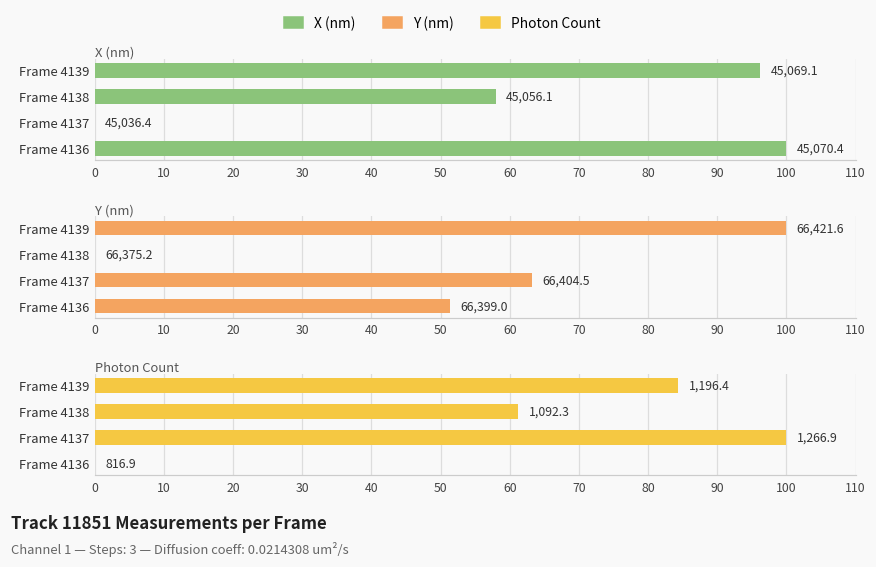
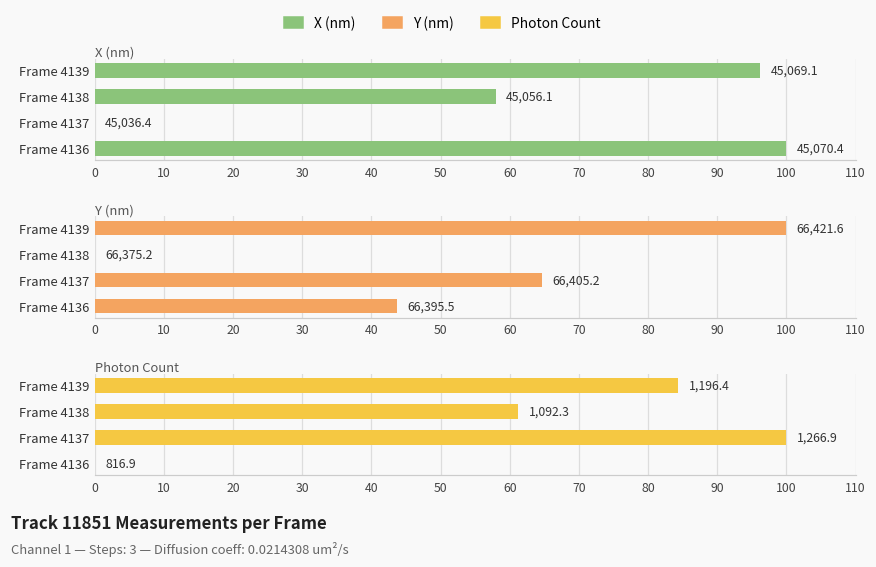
Y (nm), Frame 4137: 66,404.5 -> 66,405.2
Y (nm), Frame 4136: 66,399.0 -> 66,395.5
